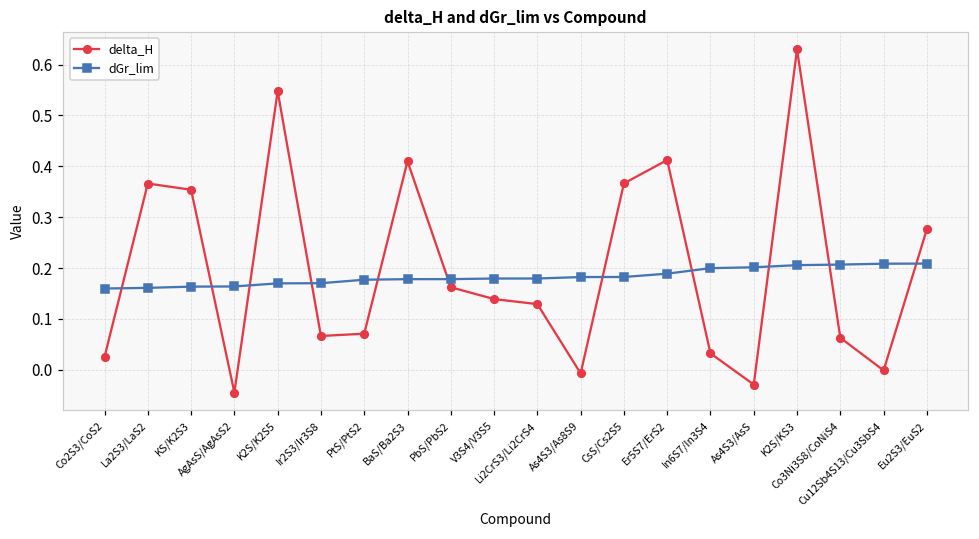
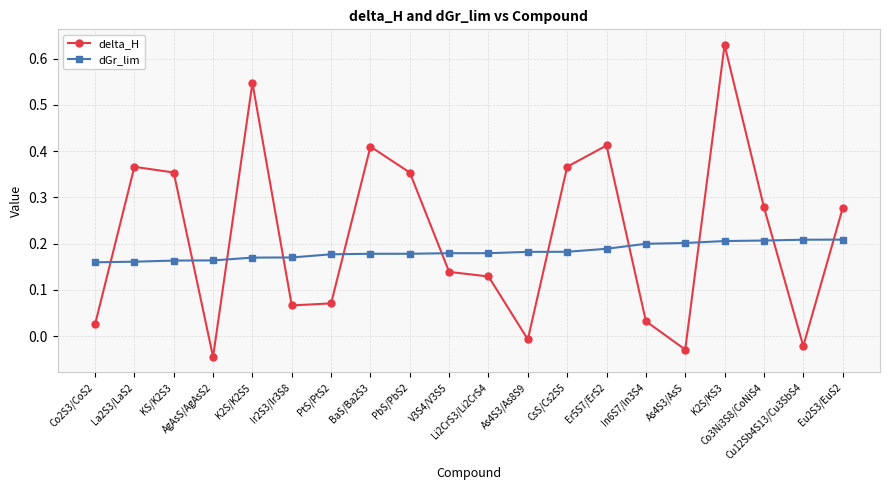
delta_H, PbS/PbS2: 0.16 -> 0.35
delta_H, Co3Ni3S8/CoNiS4: 0.06 -> 0.28
delta_H, Cu12Sb4S13/Cu3SbS4: 0.00 -> -0.02
